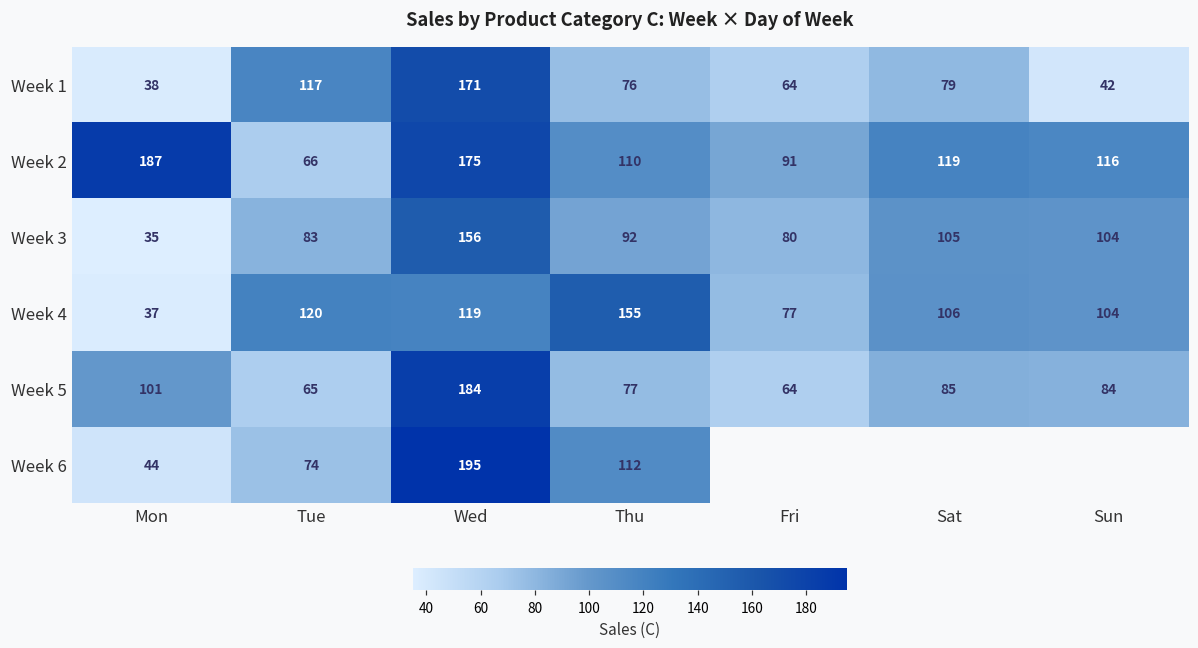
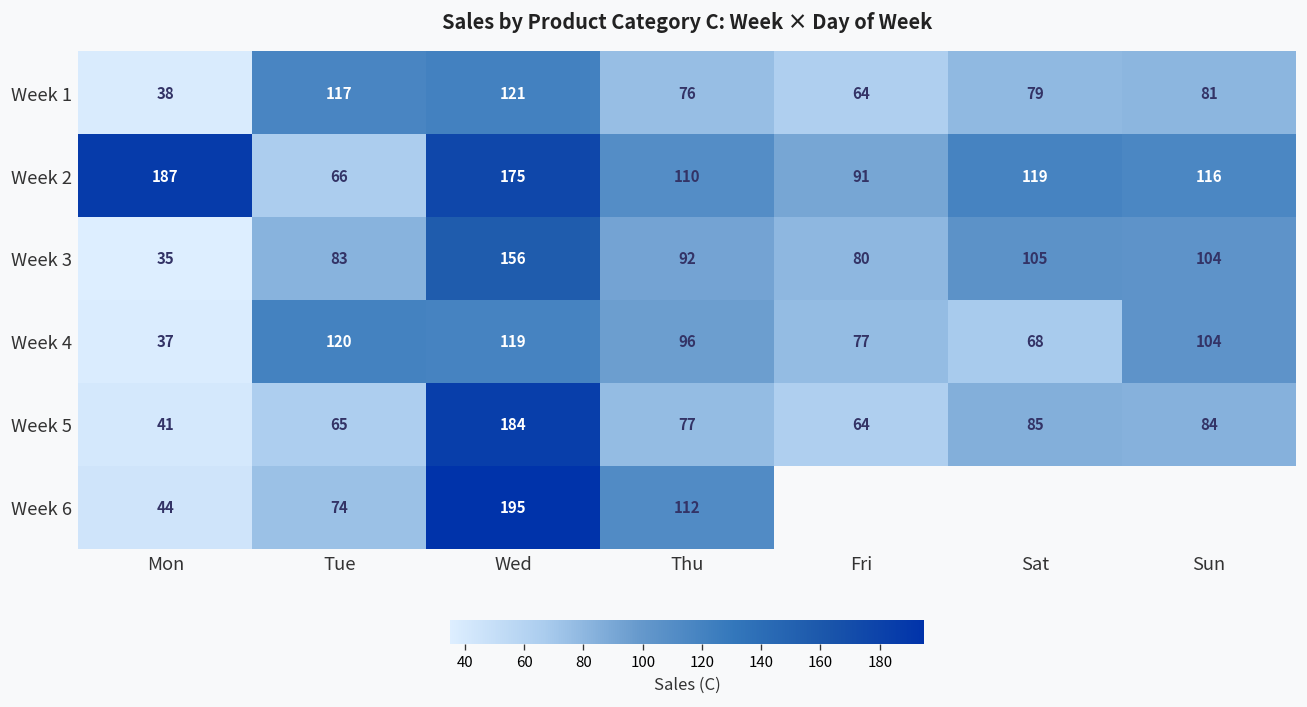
Week 1, Wed: 171 -> 121
Week 1, Sun: 42 -> 81
Week 4, Thu: 155 -> 96
Week 4, Sat: 106 -> 68
Week 5, Mon: 101 -> 41
